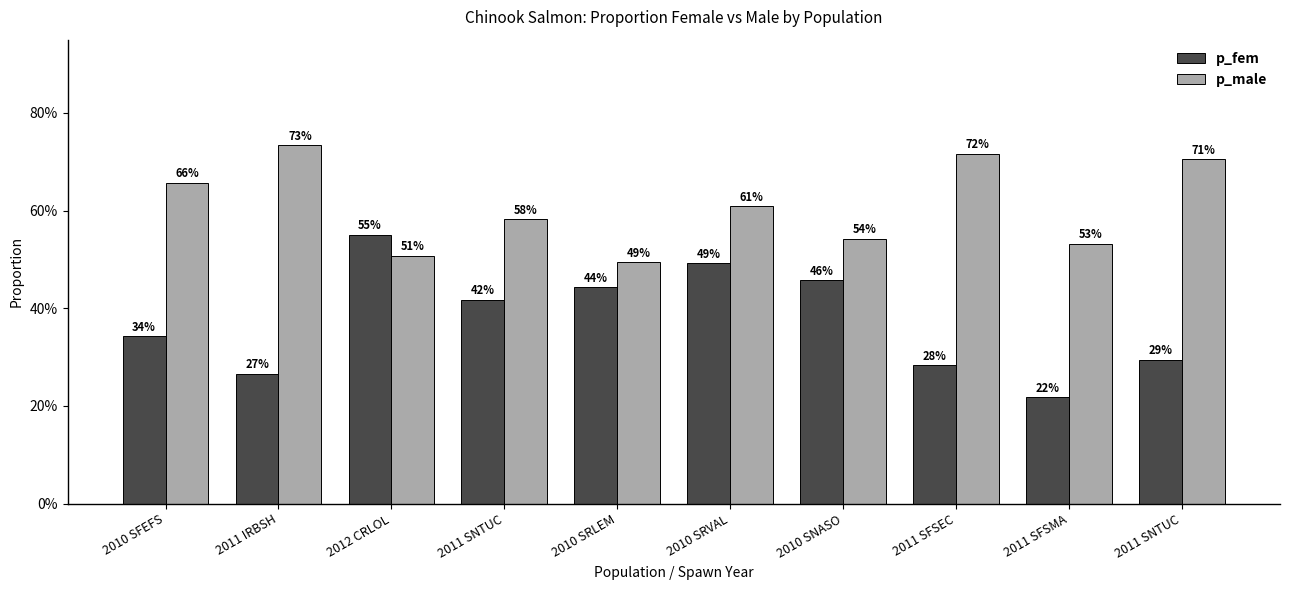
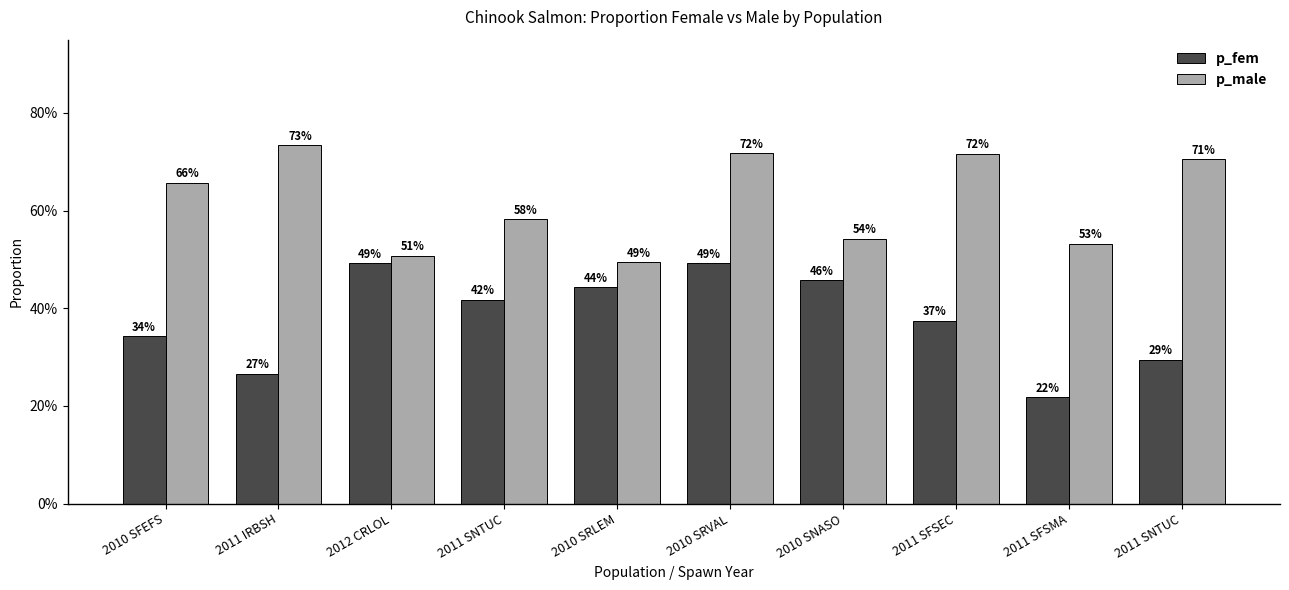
p_fem, 2012 CRLOL: 55% -> 49%
p_male, 2010 SRVAL: 61% -> 72%
p_fem, 2011 SFSEC: 28% -> 37%
